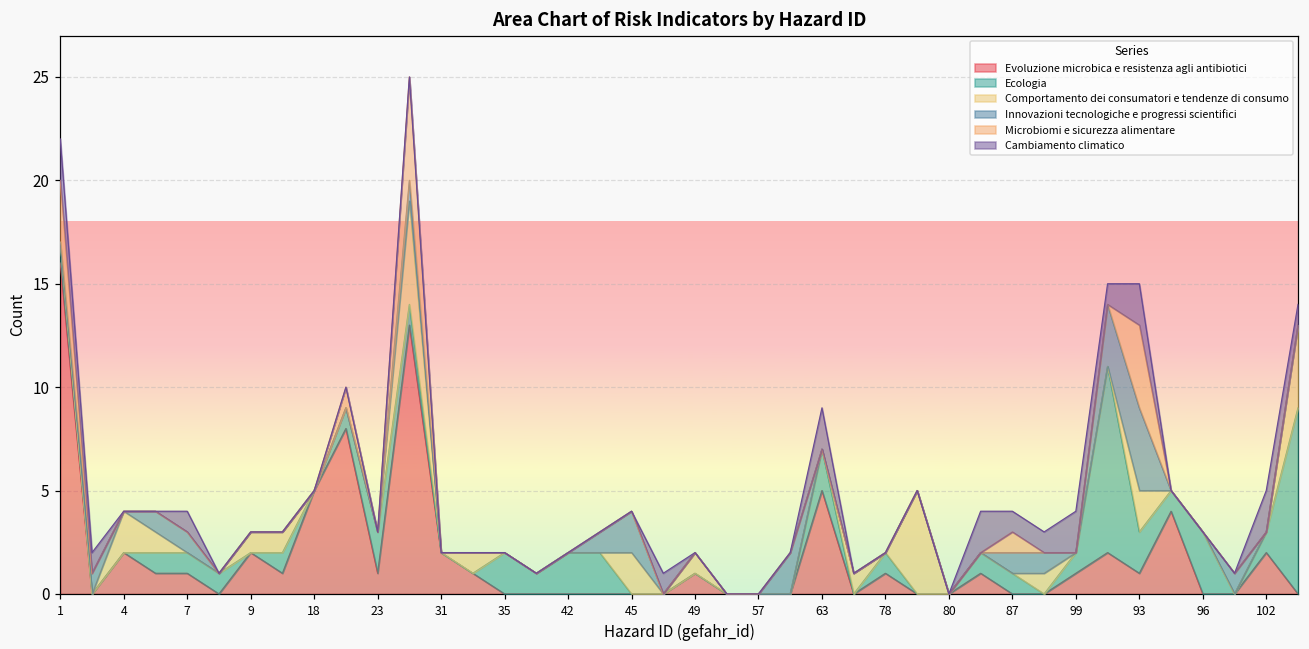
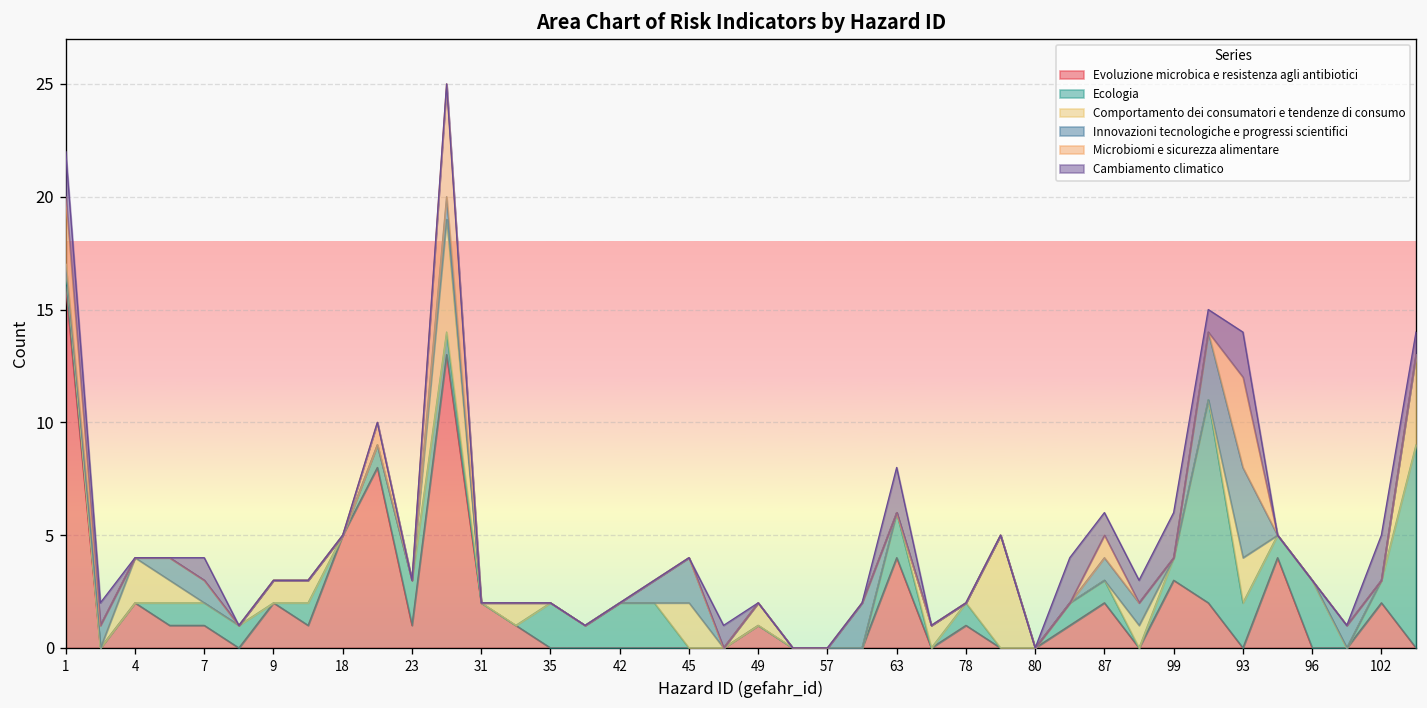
Evoluzione microbica e resistenza agli antibiotici, 63: 5 -> 4
Evoluzione microbica e resistenza agli antibiotici, 87: 0 -> 2
Evoluzione microbica e resistenza agli antibiotici, 99: 1 -> 3
Evoluzione microbica e resistenza agli antibiotici, 93: 1 -> 0
